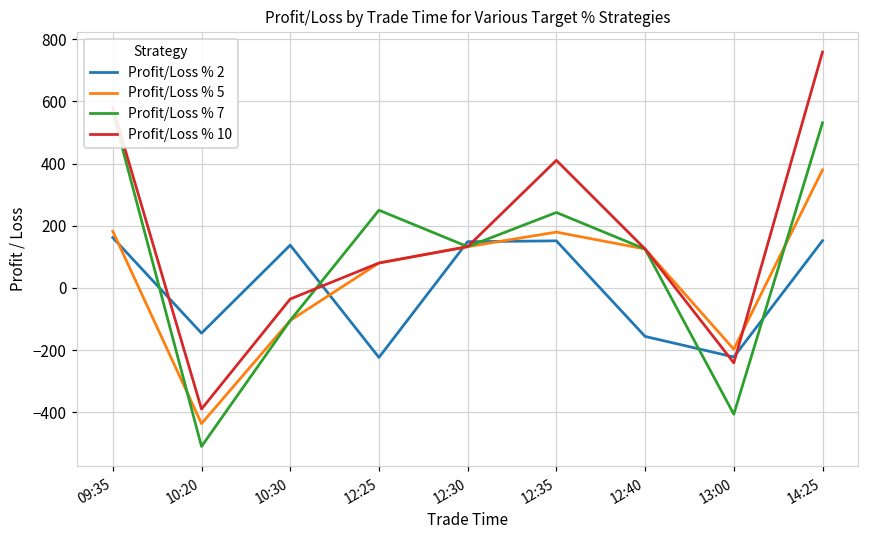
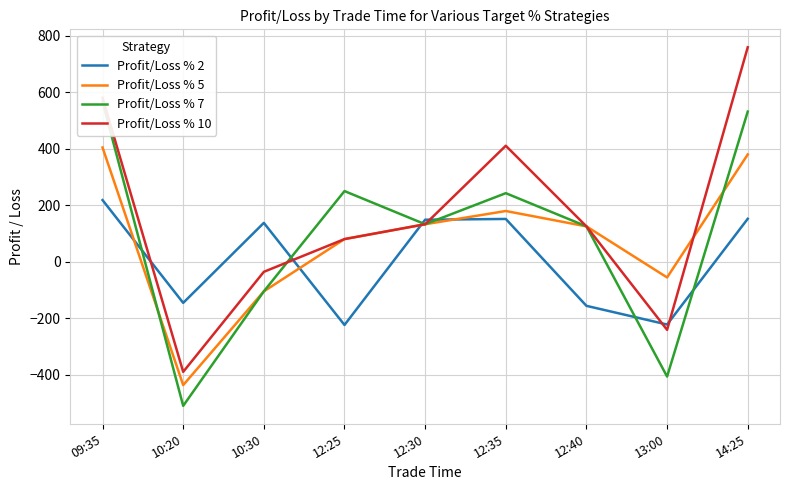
Profit/Loss % 2, 09:35: 160 -> 220
Profit/Loss % 5, 09:35: 180 -> 400
Profit/Loss % 5, 13:00: -200 -> -60
